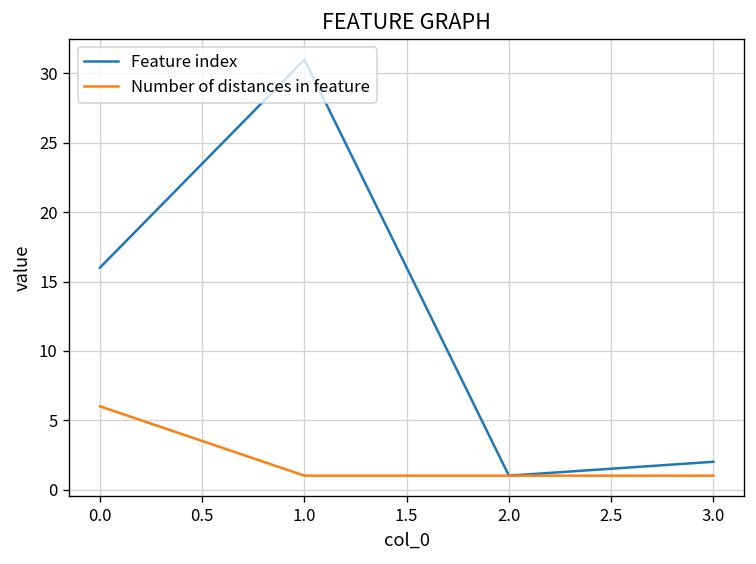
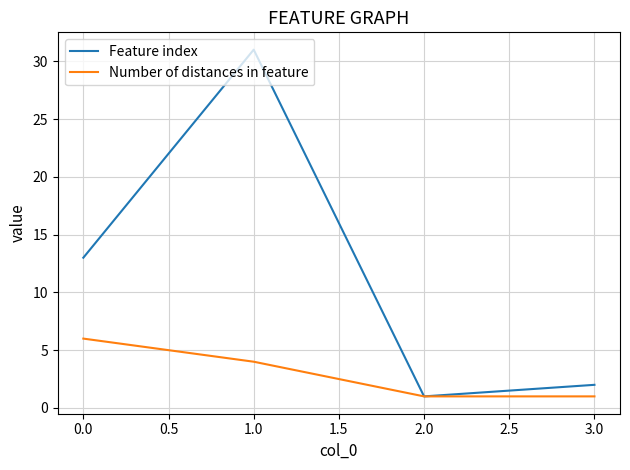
Feature index, 0.0: 16 -> 13
Number of distances in feature, 1.0: 1 -> 4
